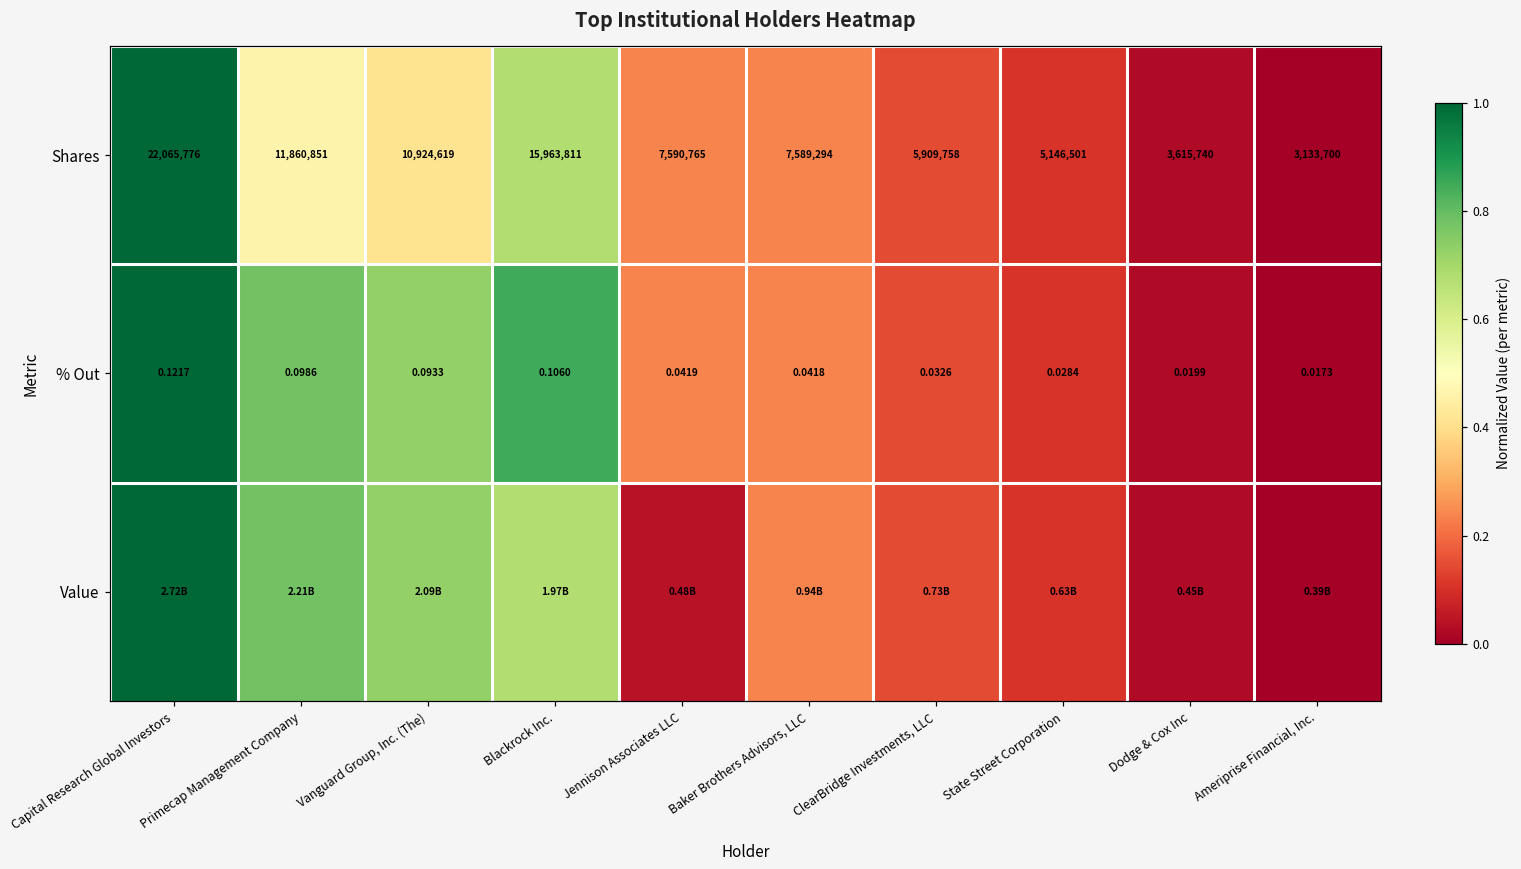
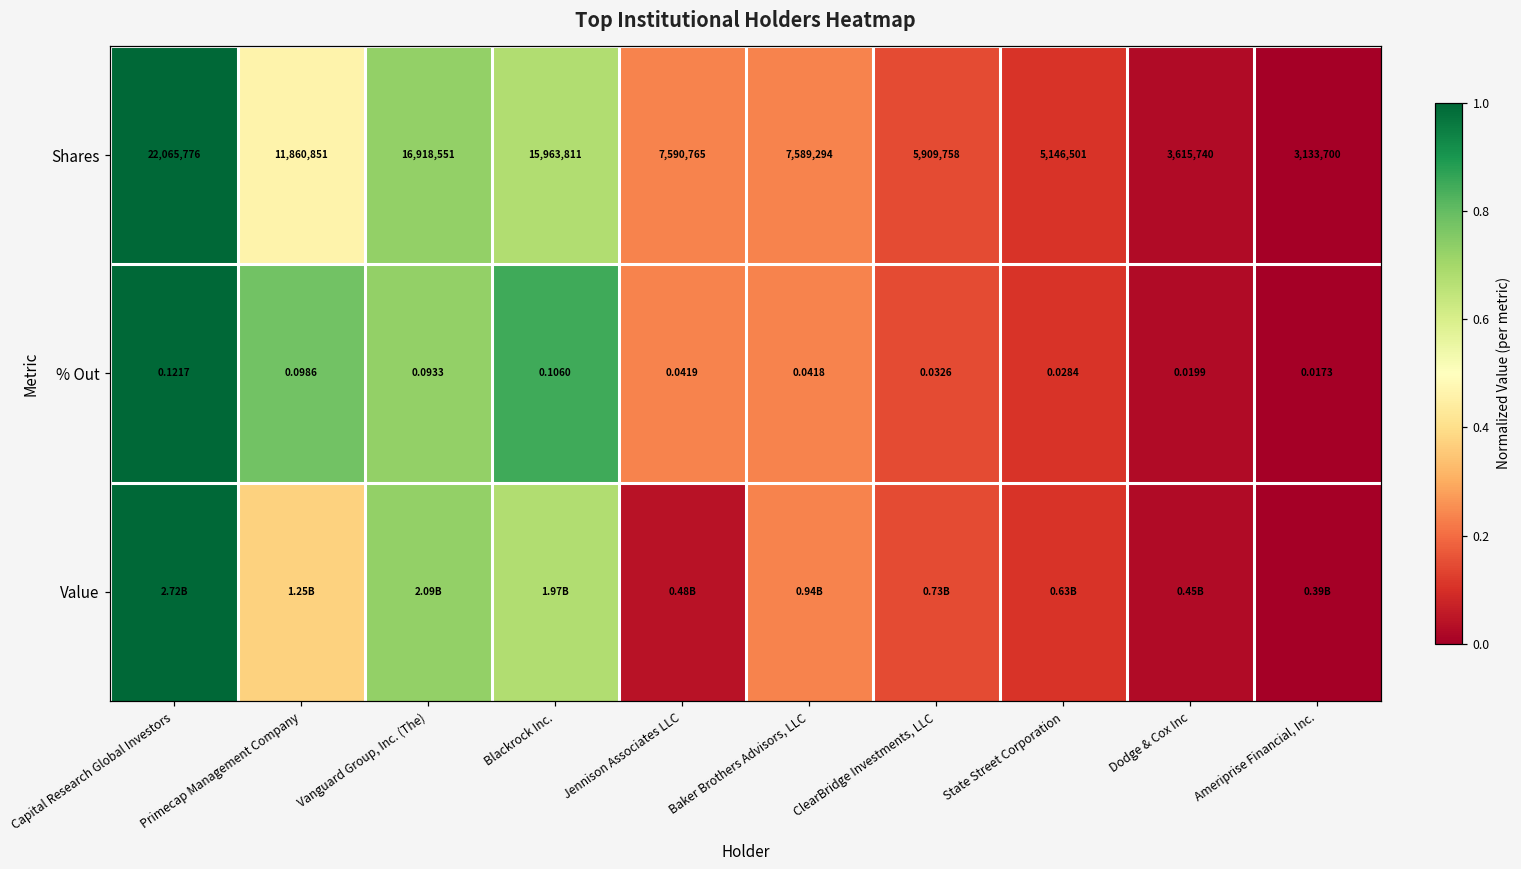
Shares, Vanguard Group, Inc. (The): 10,924,619 -> 16,918,551
Value, Primecap Management Company: 2.21B -> 1.25B
